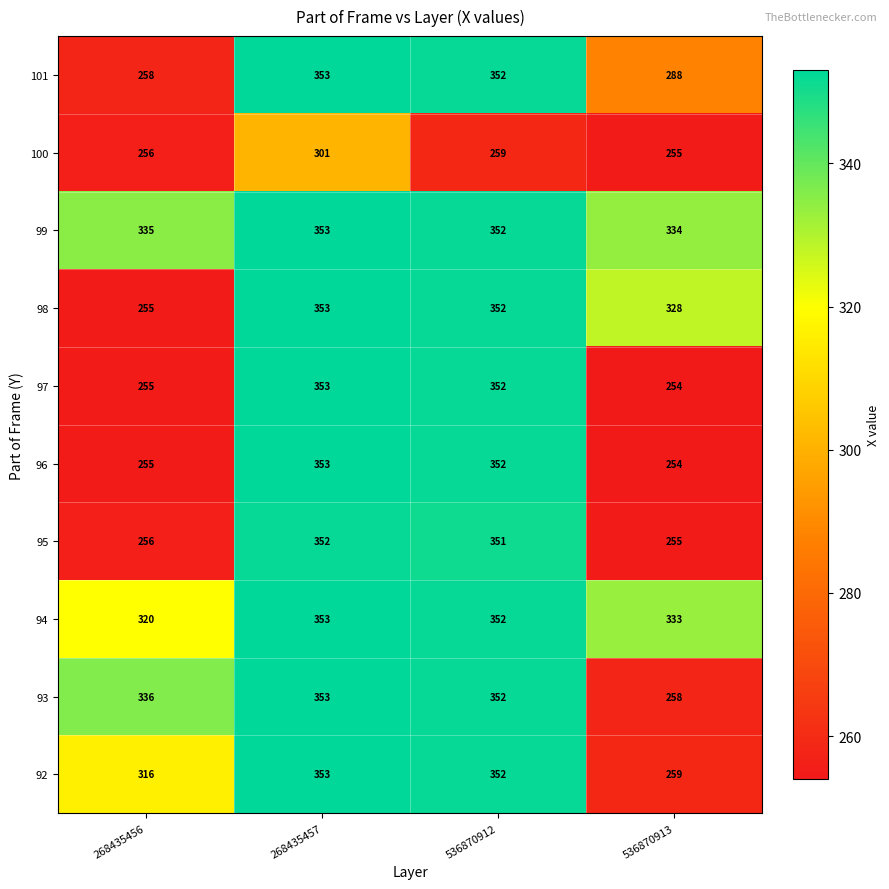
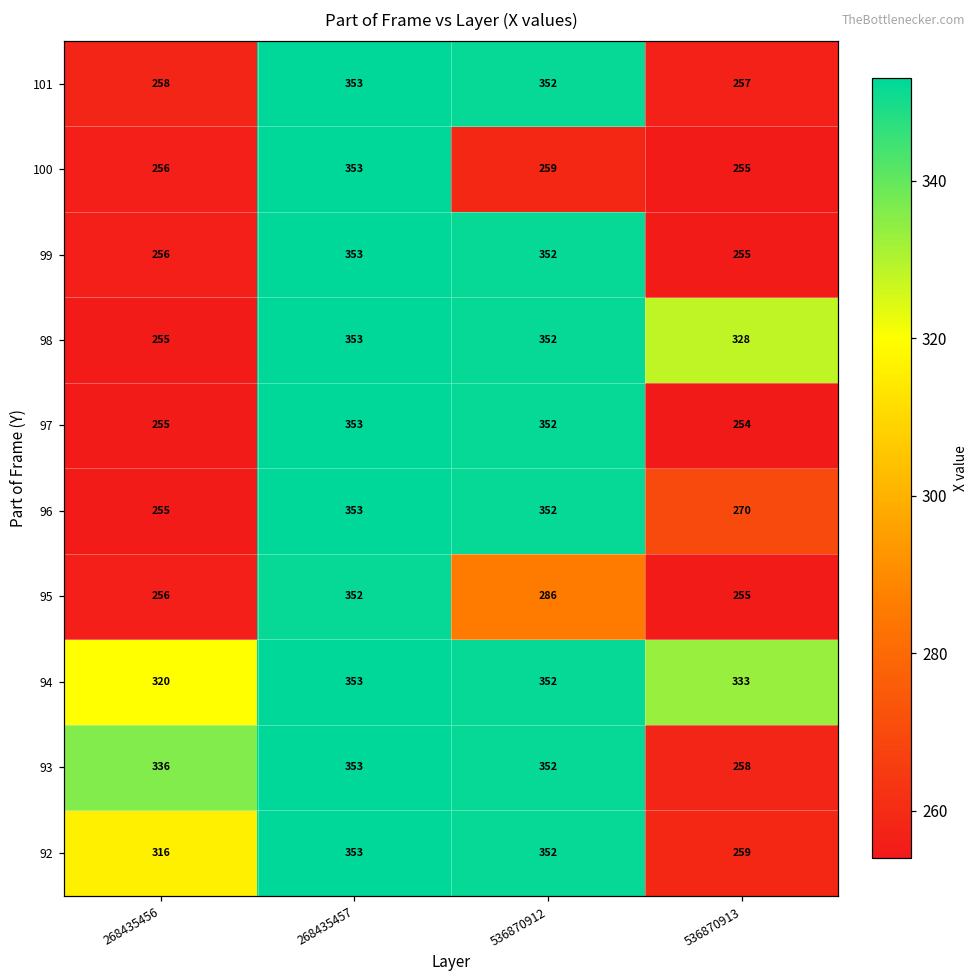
101, 536870913: 288 -> 257
100, 268435457: 301 -> 353
99, 268435456: 335 -> 256
99, 536870913: 334 -> 255
96, 536870913: 254 -> 270
95, 536870912: 351 -> 286
